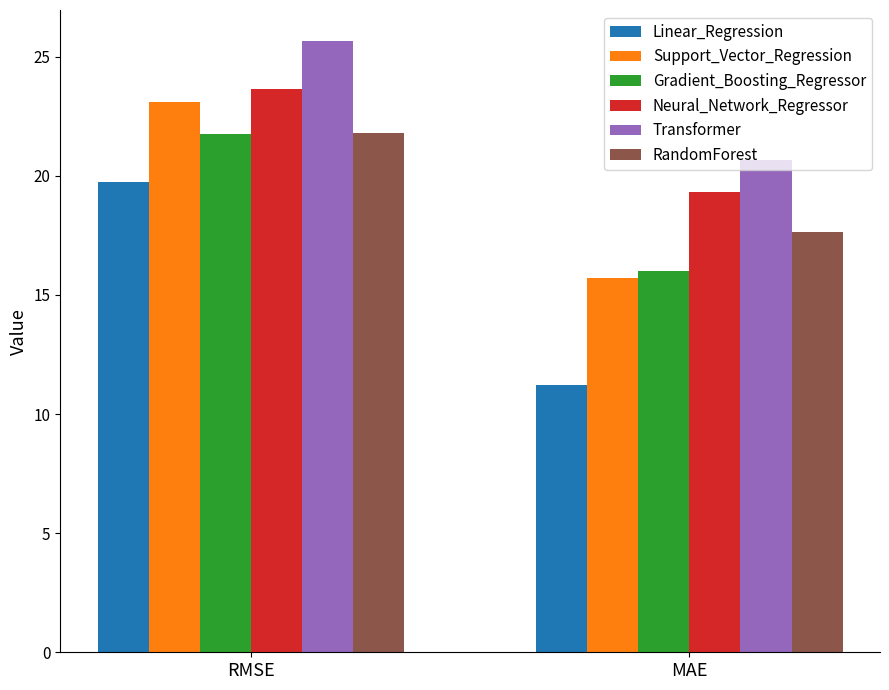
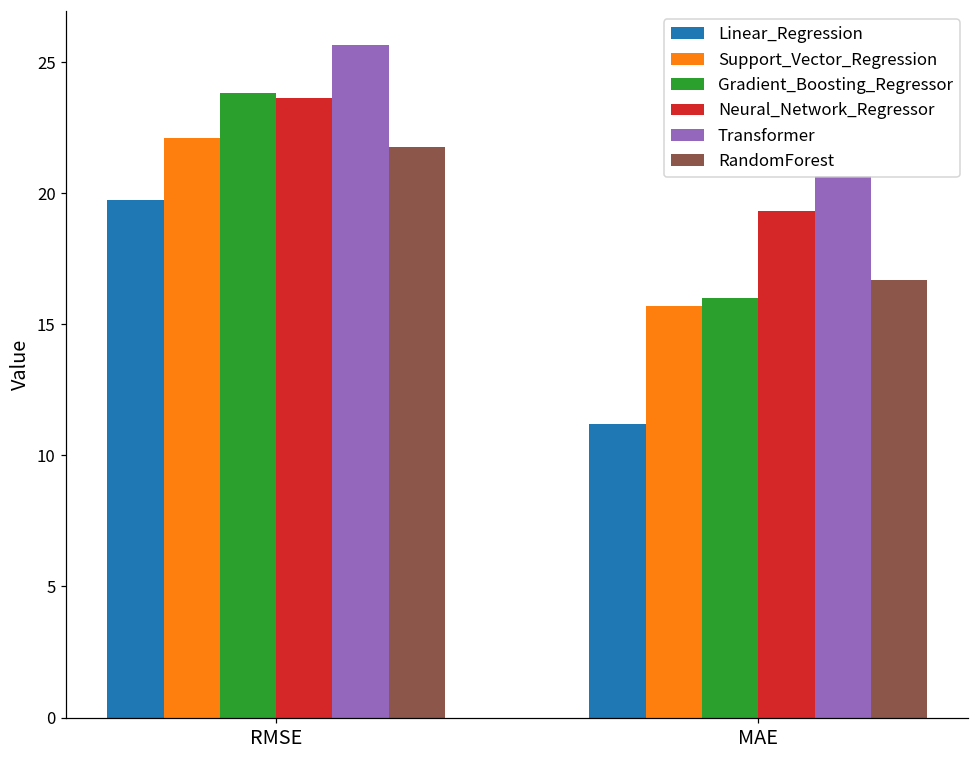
Support_Vector_Regression, RMSE: 23.1 -> 22.1
Gradient_Boosting_Regressor, RMSE: 21.7 -> 23.8
RandomForest, MAE: 17.6 -> 16.7
